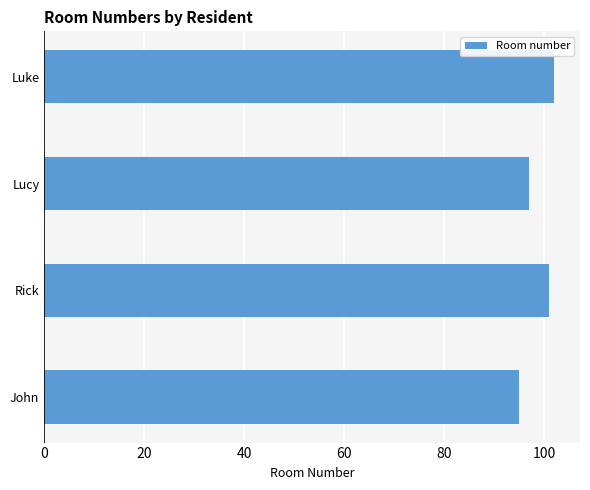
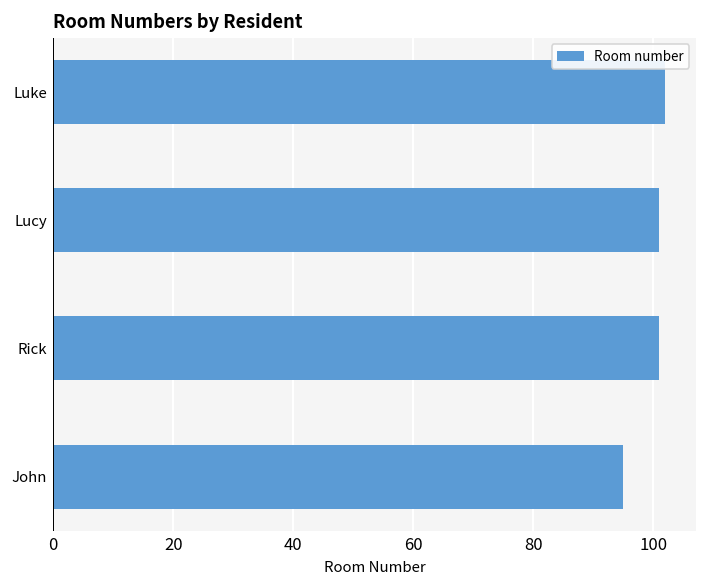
Lucy: 97 -> 101
